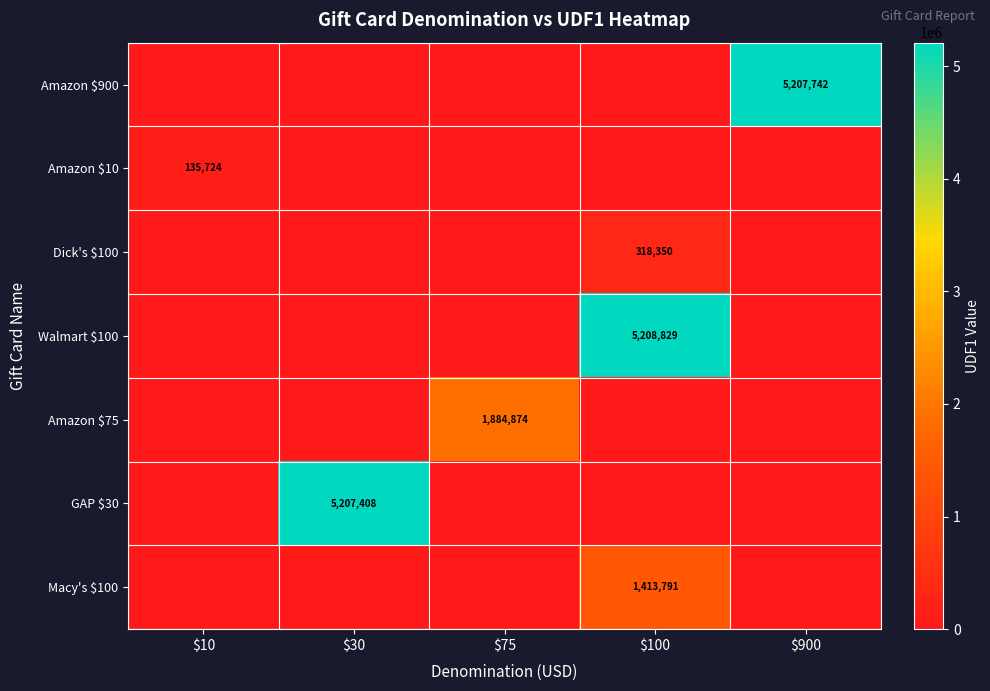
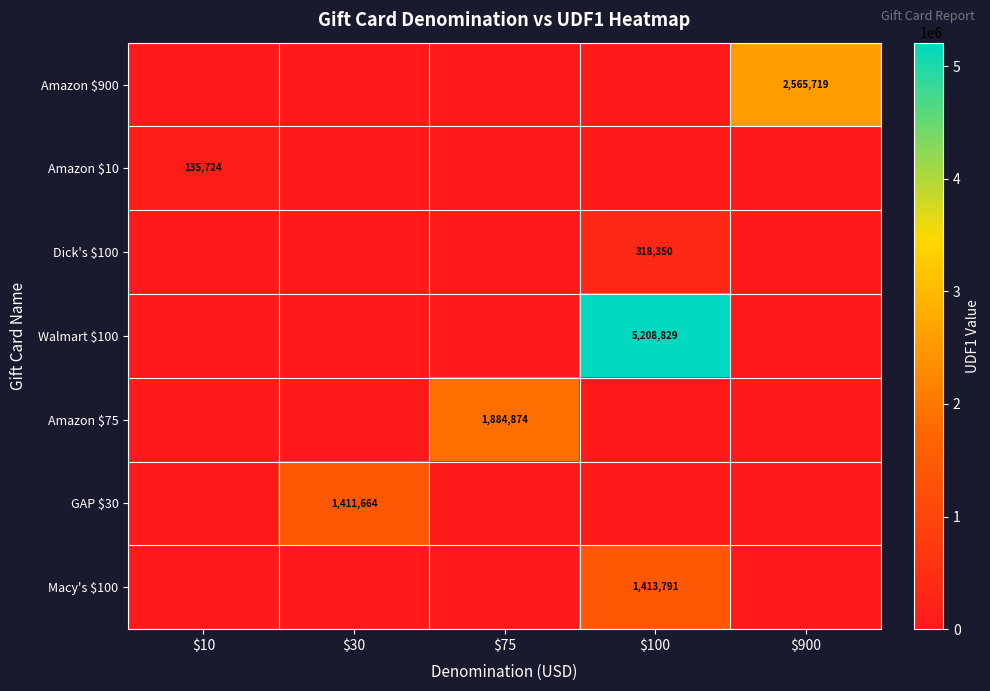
Amazon $900, $900: 5,207,742 -> 2,565,719
GAP $30, $30: 5,207,408 -> 1,411,664
